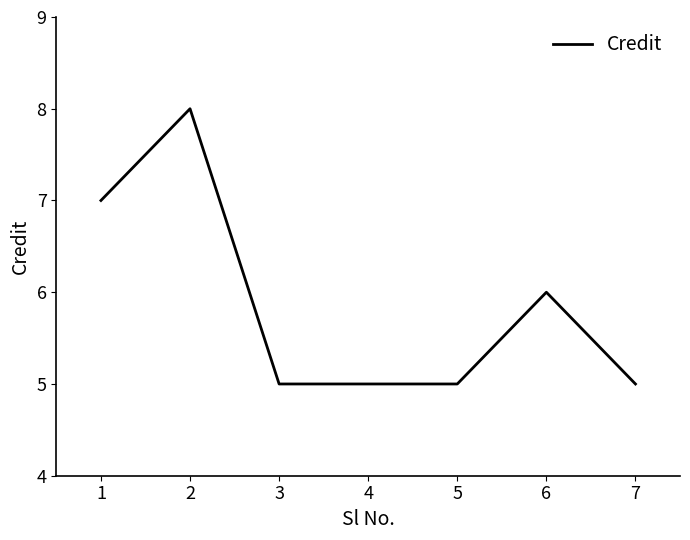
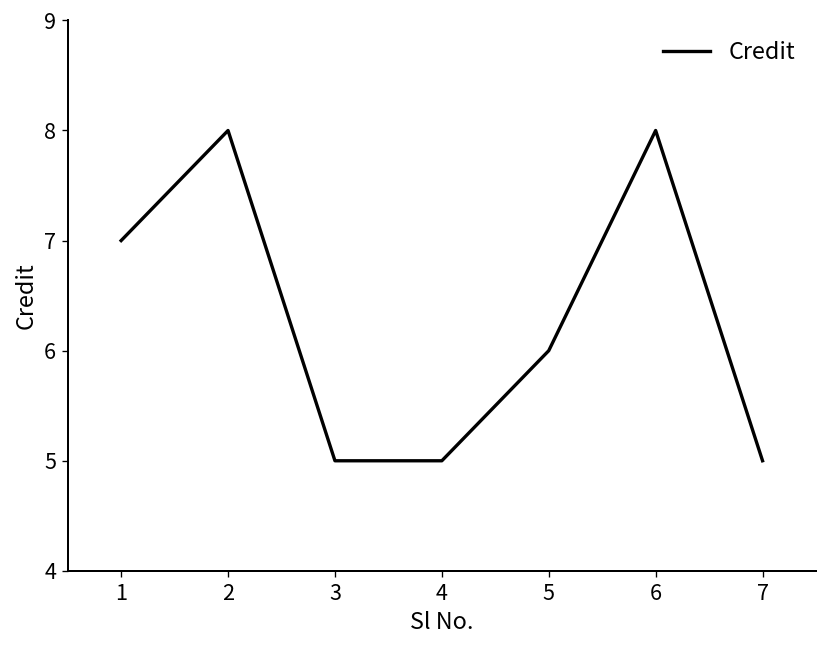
5: 5 -> 6
6: 6 -> 8
